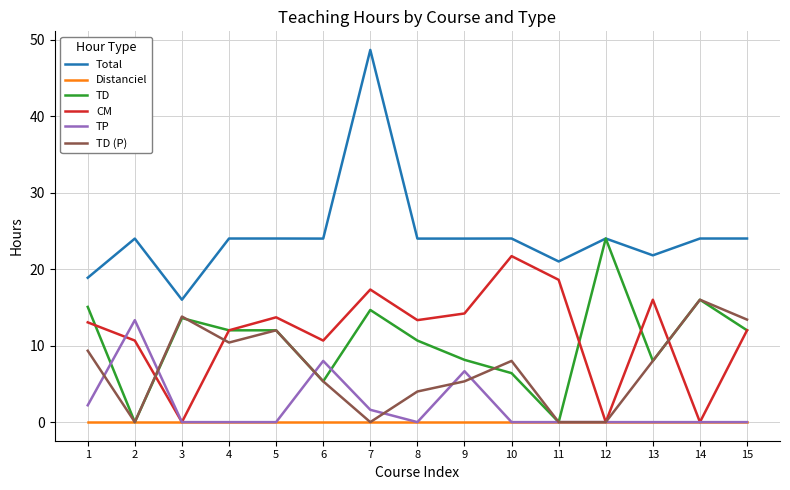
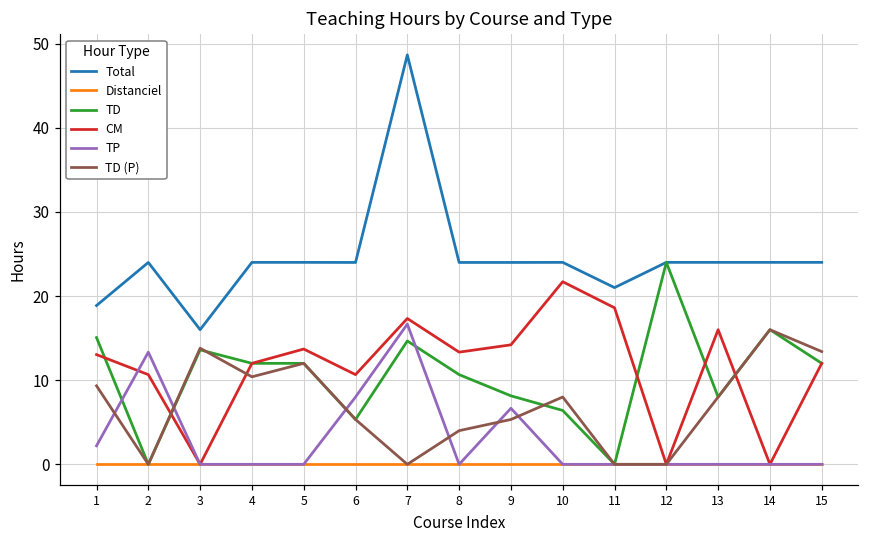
TP, 7: 2 -> 17
Total, 13: 22 -> 24
